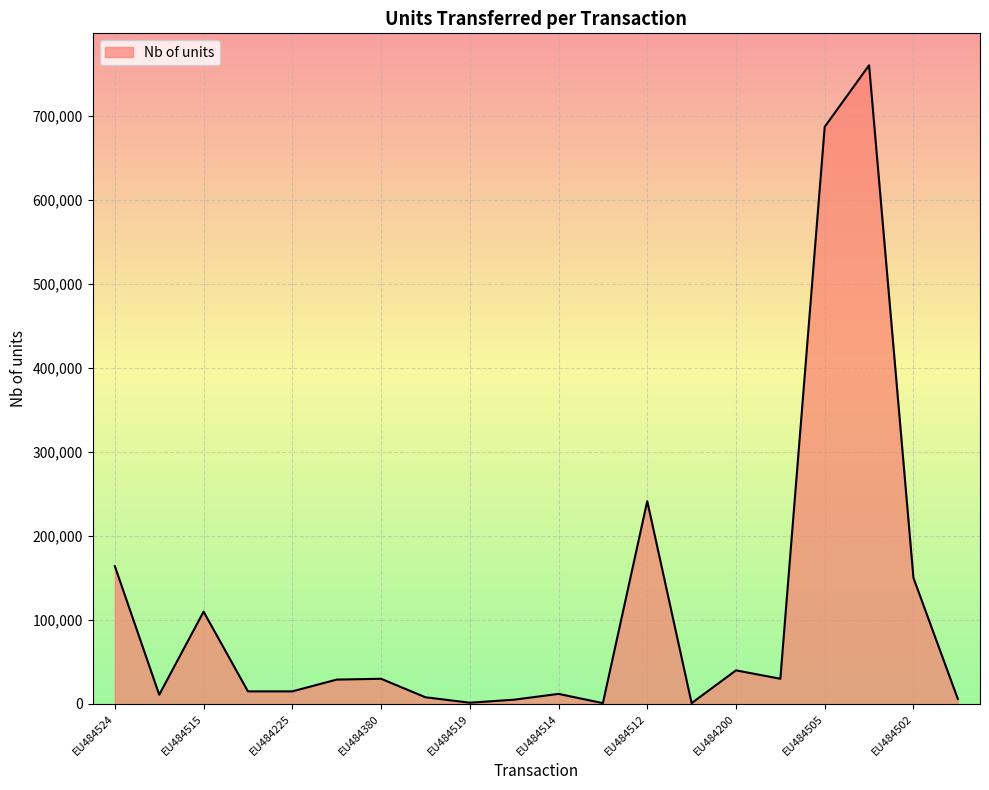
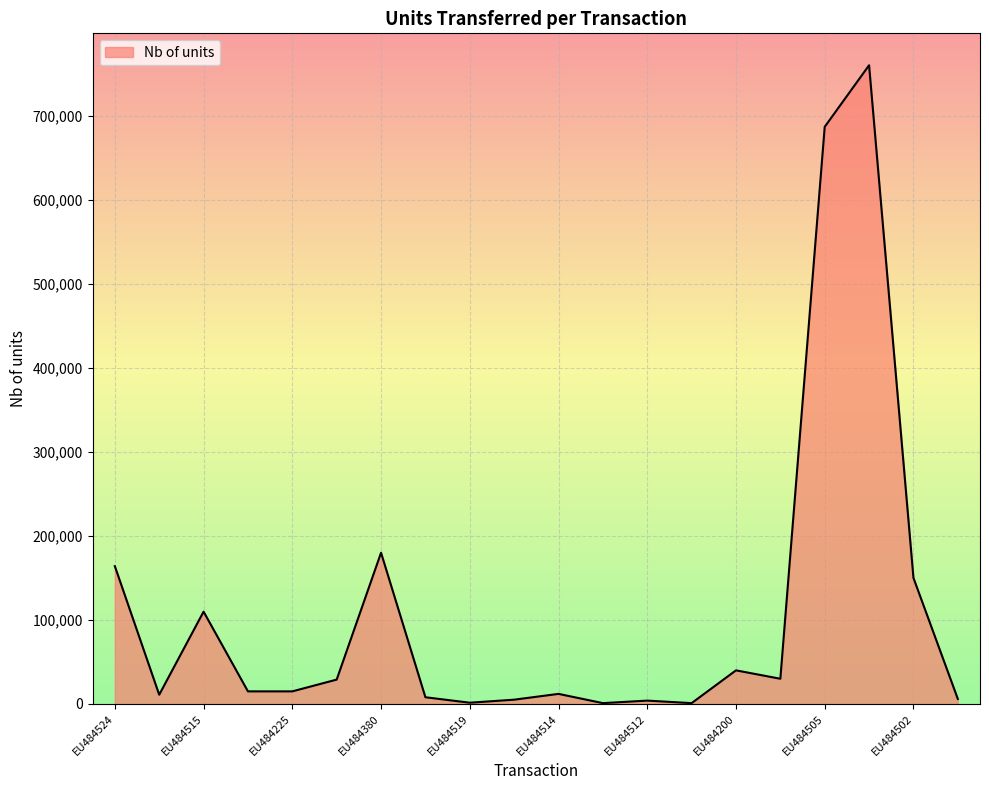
EU484380: 30,000 -> 180,000
EU484512: 240,000 -> 0
